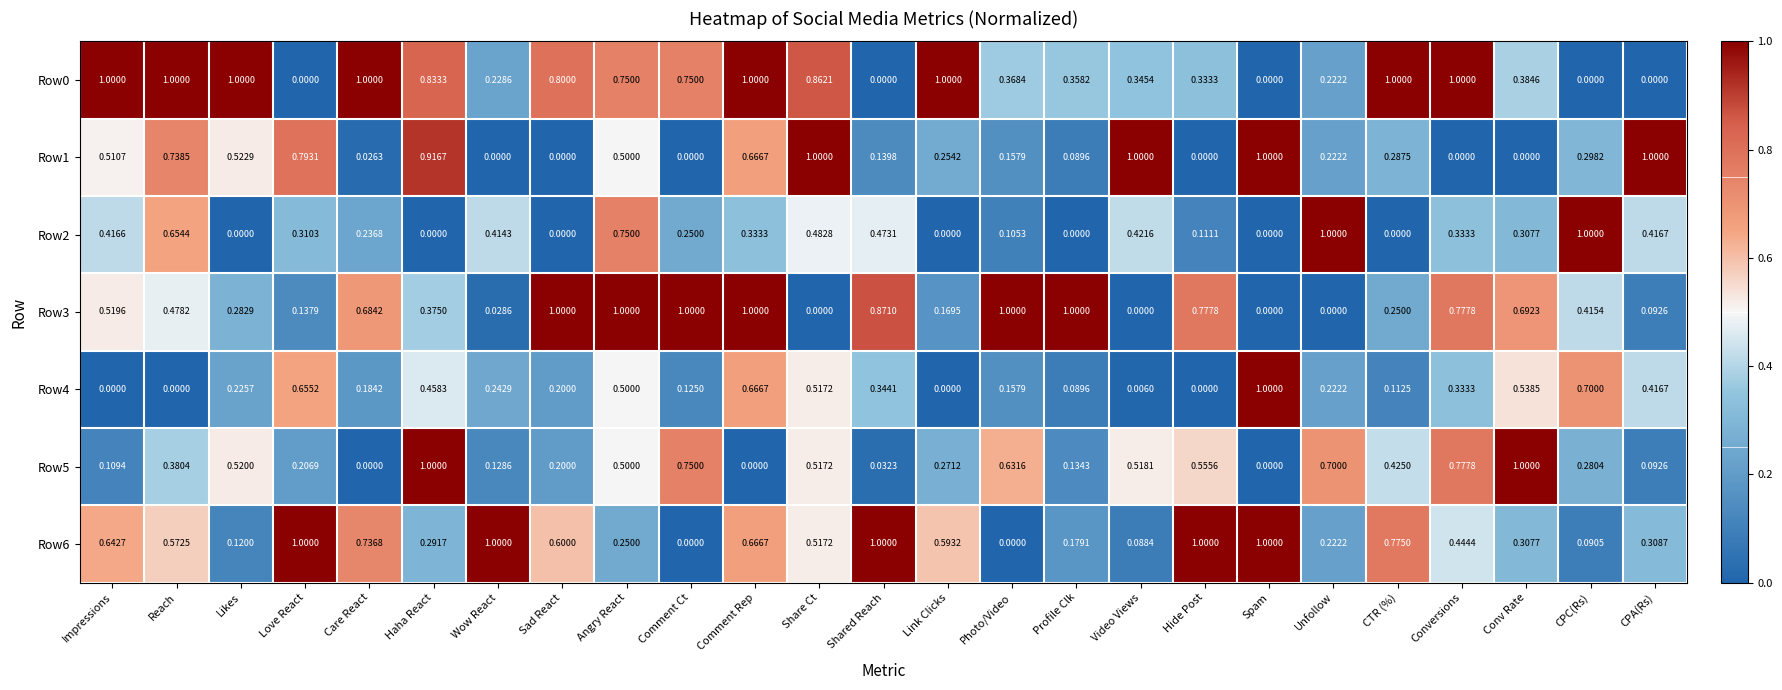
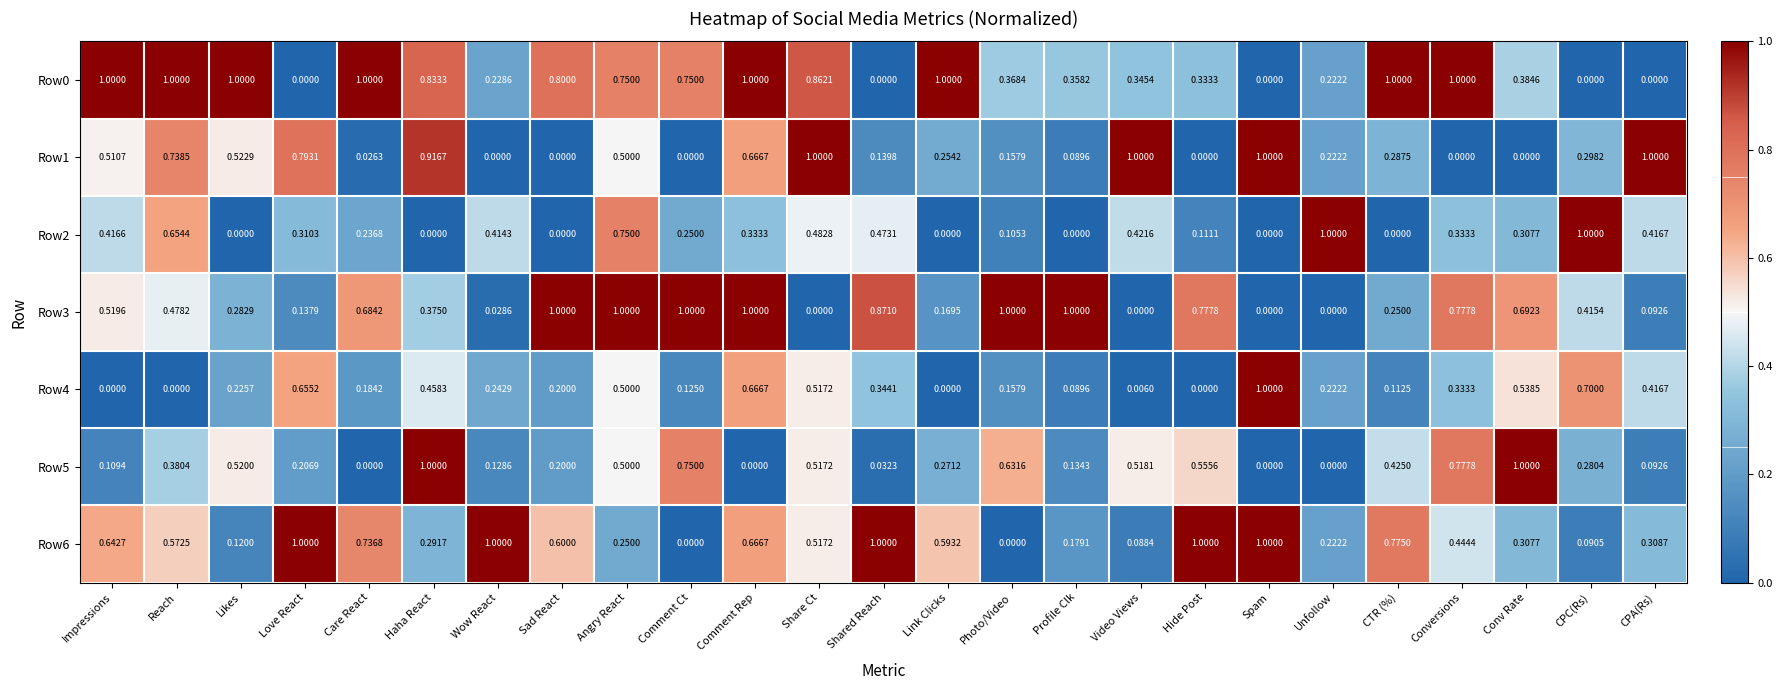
Row5, Unfollow: 0.7000 -> 0.0000
